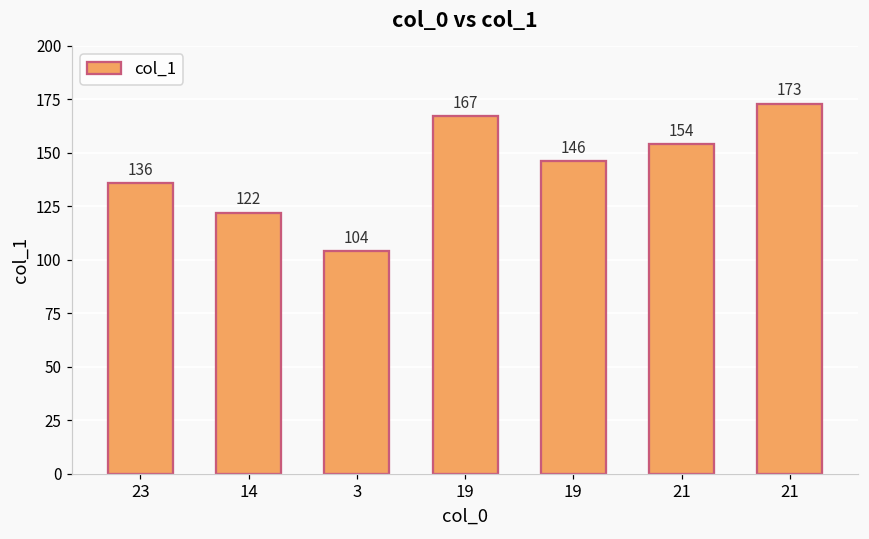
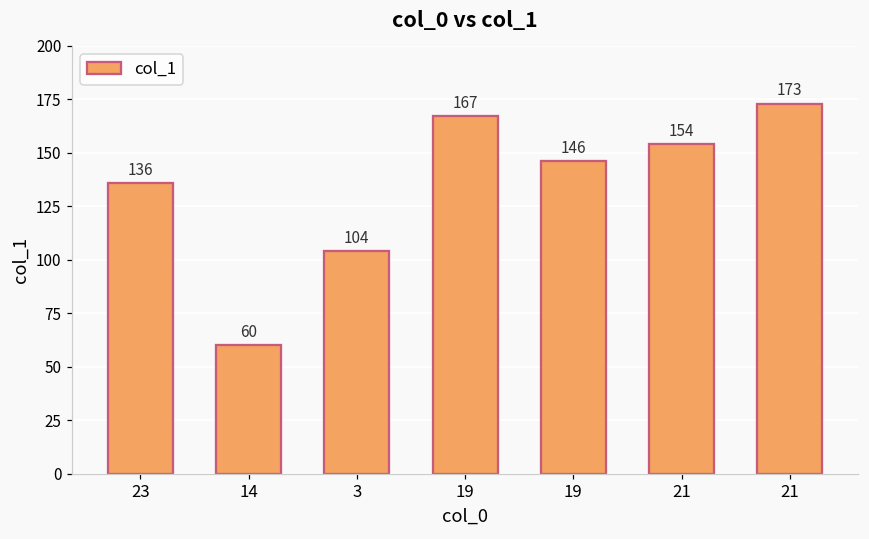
14: 122 -> 60
